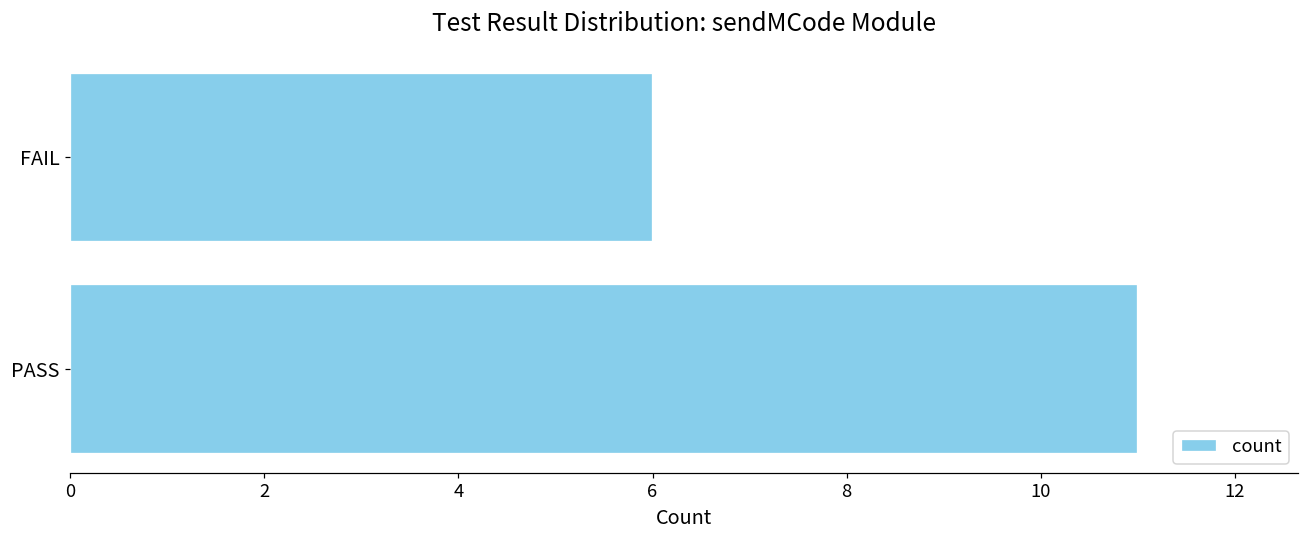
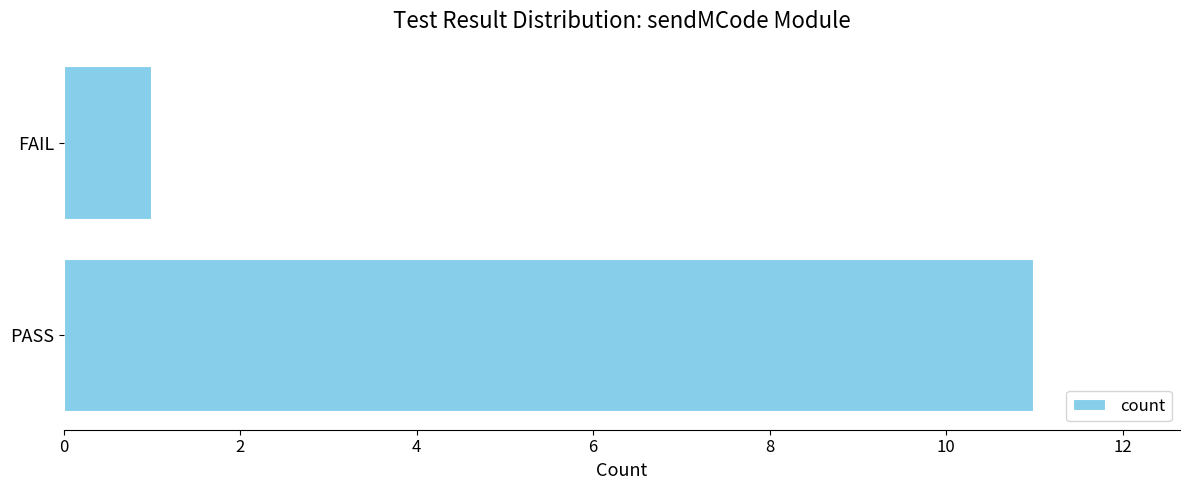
FAIL: 6 -> 1
